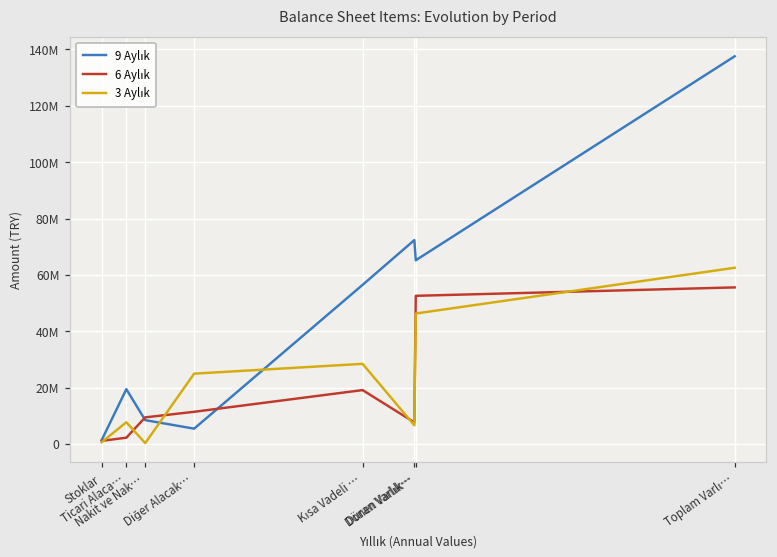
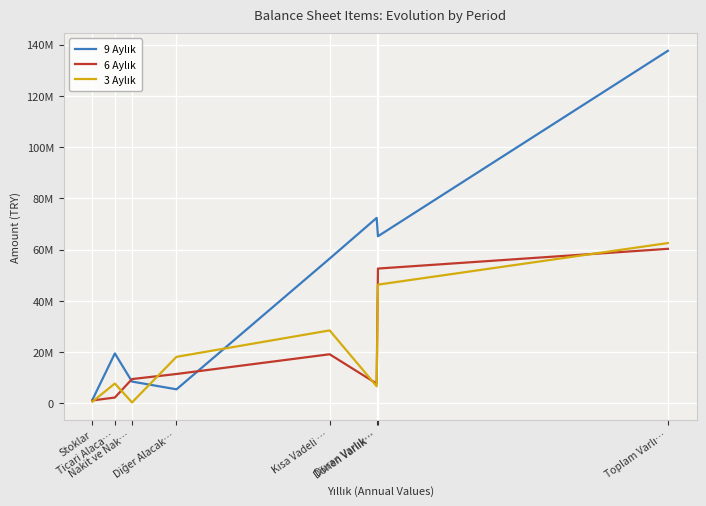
3 Aylık, Diğer Alacak…: 25000000 -> 18000000
6 Aylık, Toplam Varlı…: 56000000 -> 60000000
